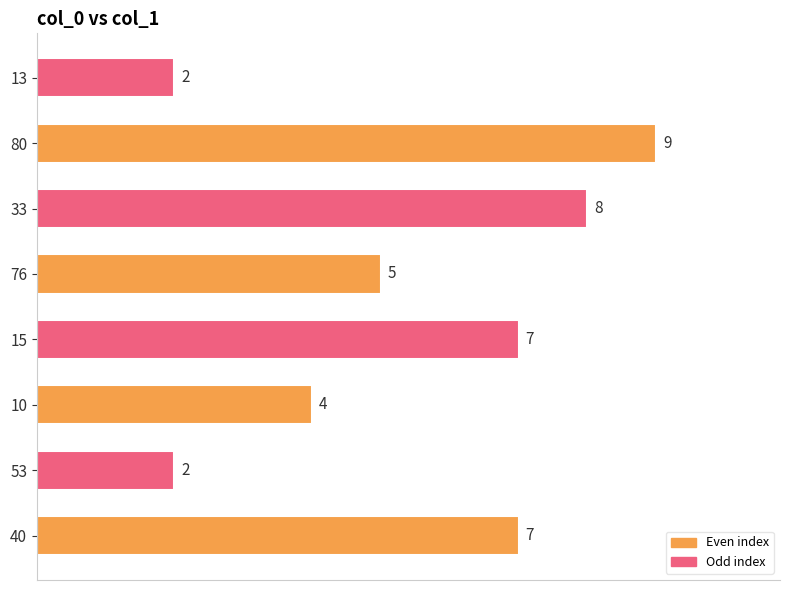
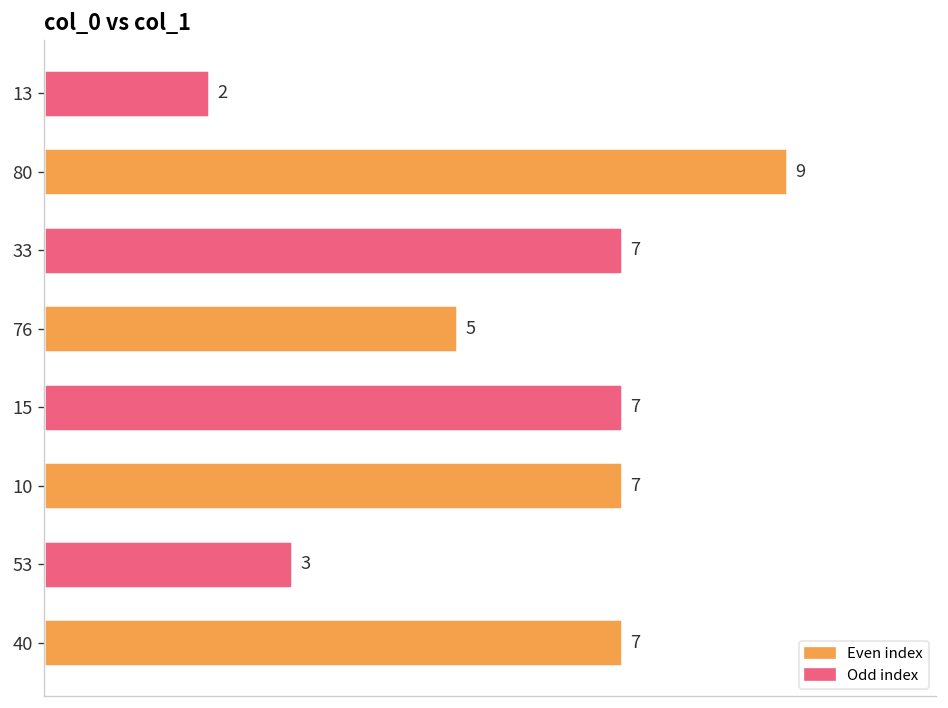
33: 8 -> 7
10: 4 -> 7
53: 2 -> 3
